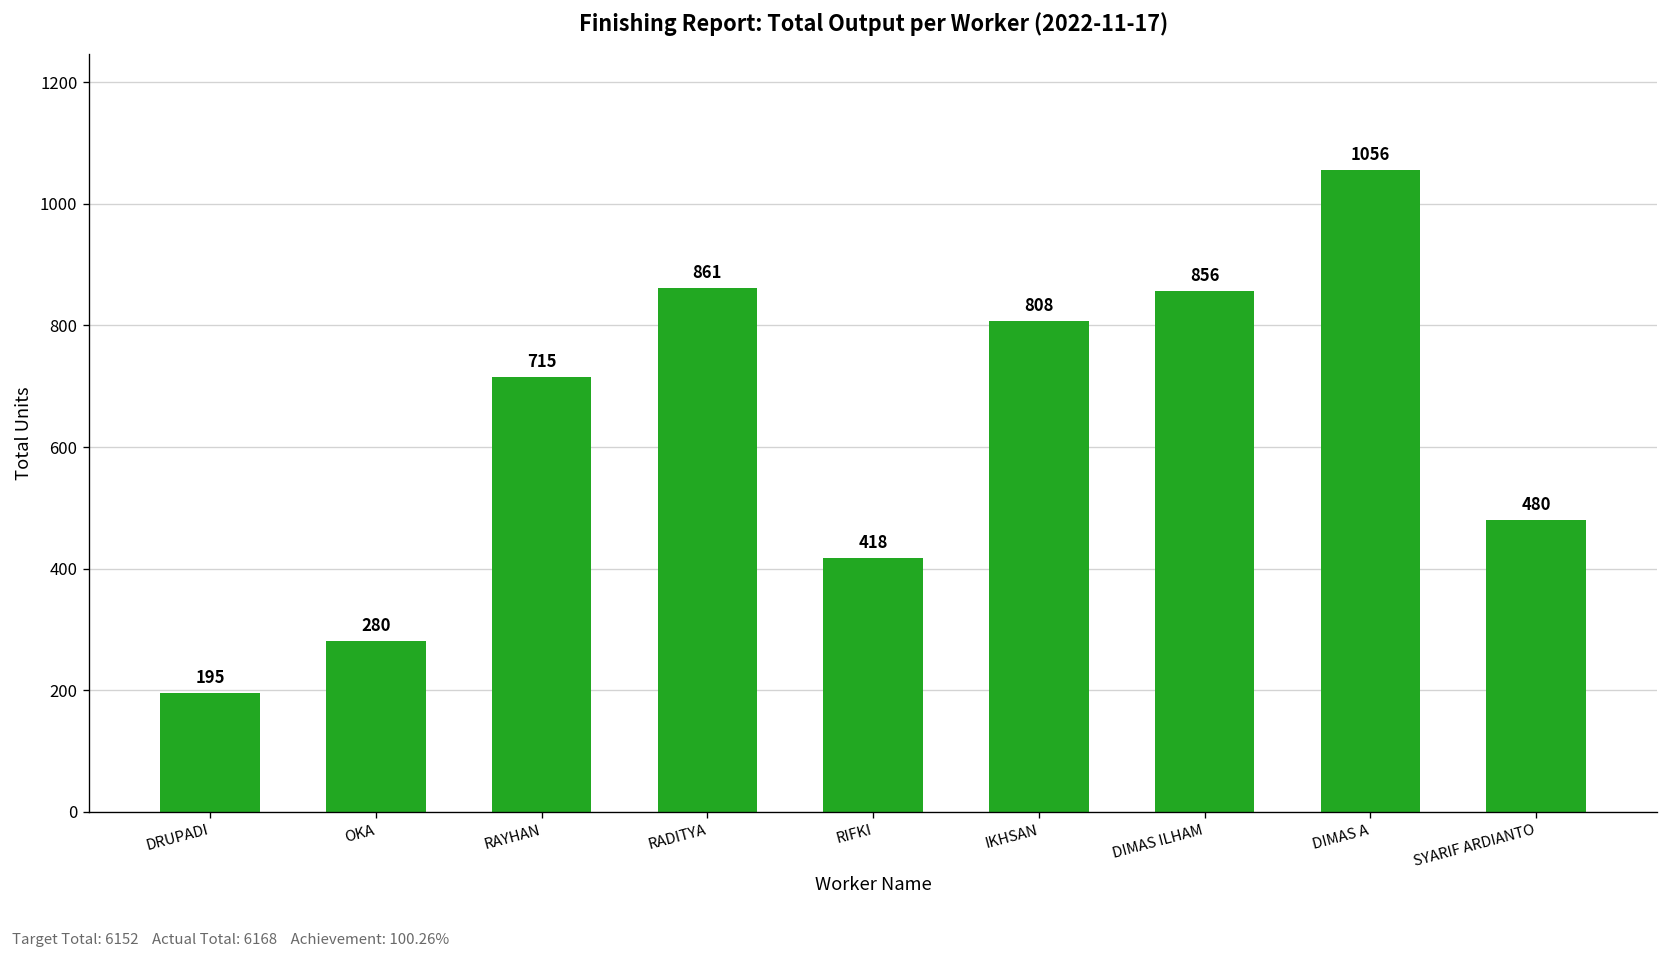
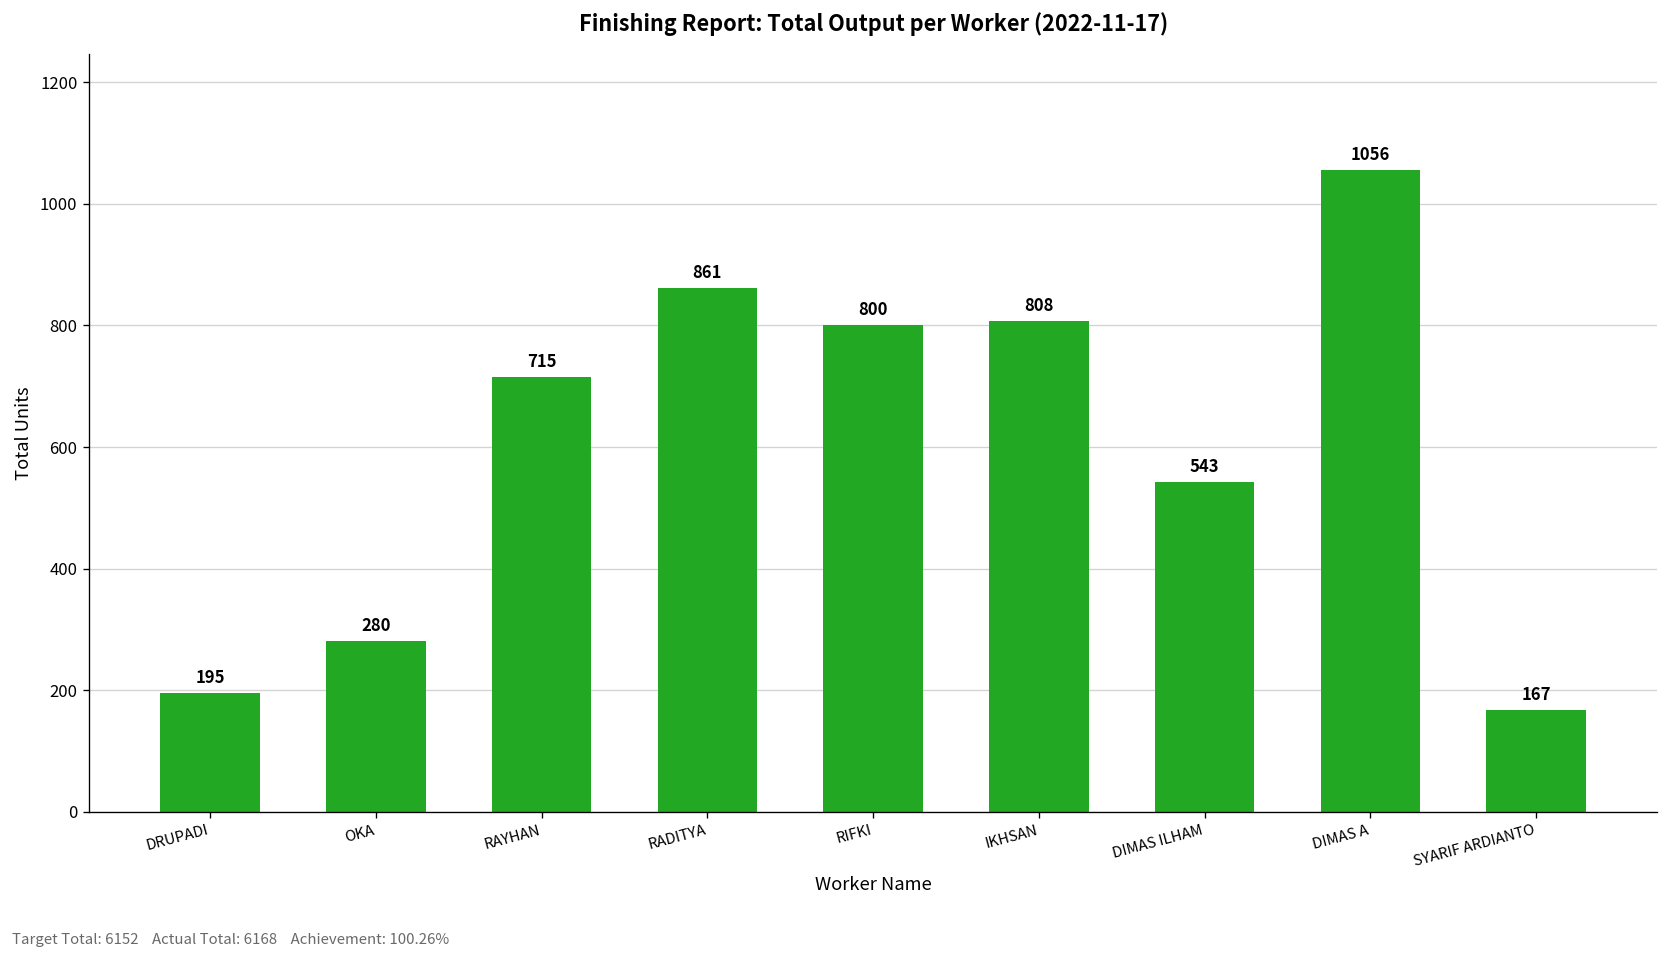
RIFKI: 418 -> 800
DIMAS ILHAM: 856 -> 543
SYARIF ARDIANTO: 480 -> 167
